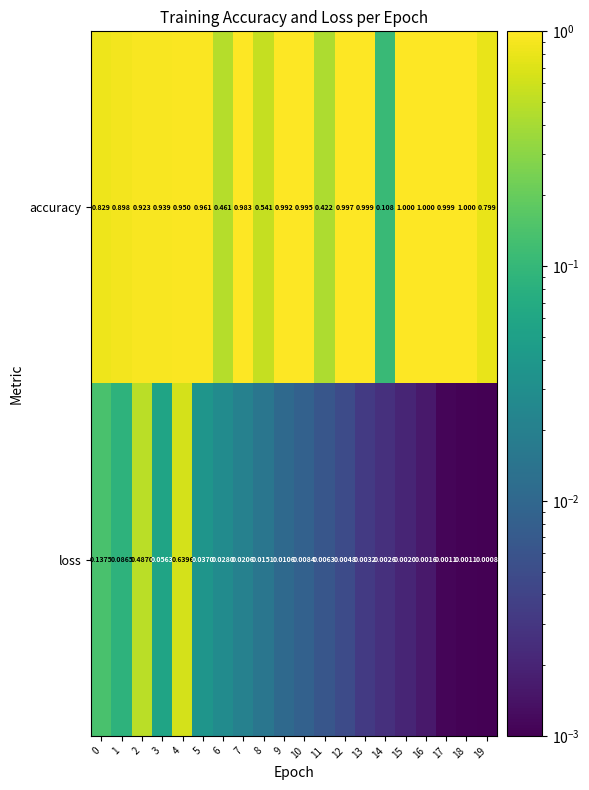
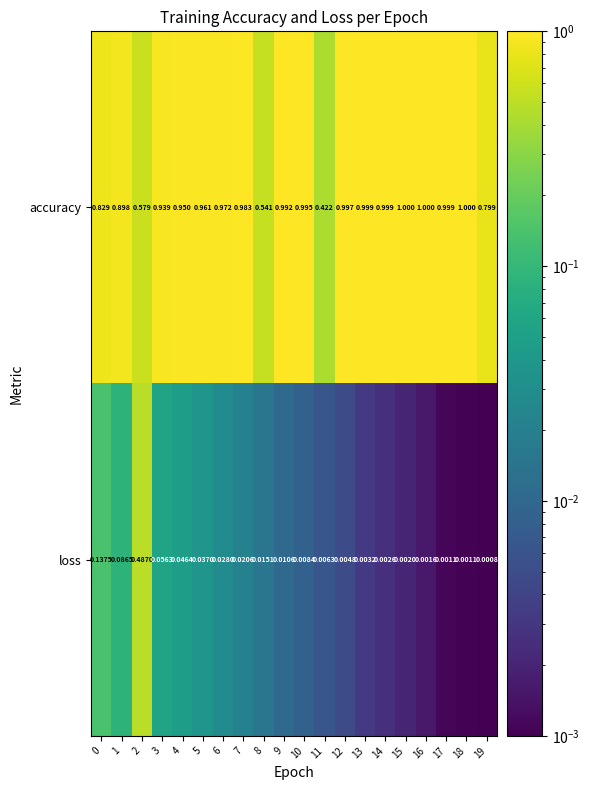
accuracy, 2: 0.923 -> 0.579
accuracy, 6: 0.461 -> 0.972
accuracy, 14: 0.108 -> 0.999
loss, 4: 0.6396 -> 0.0464
